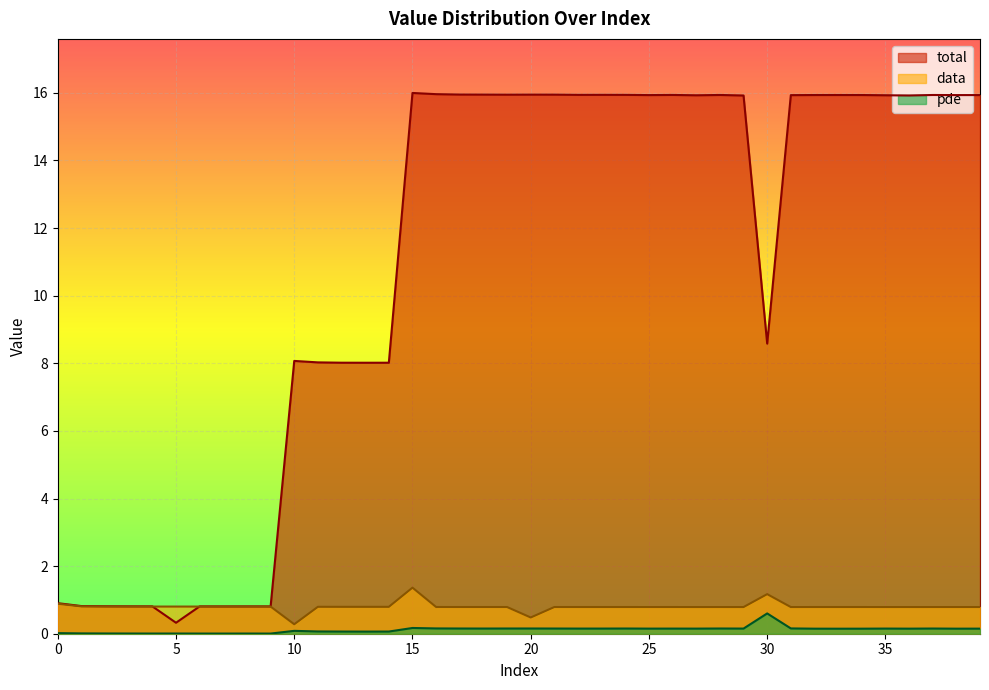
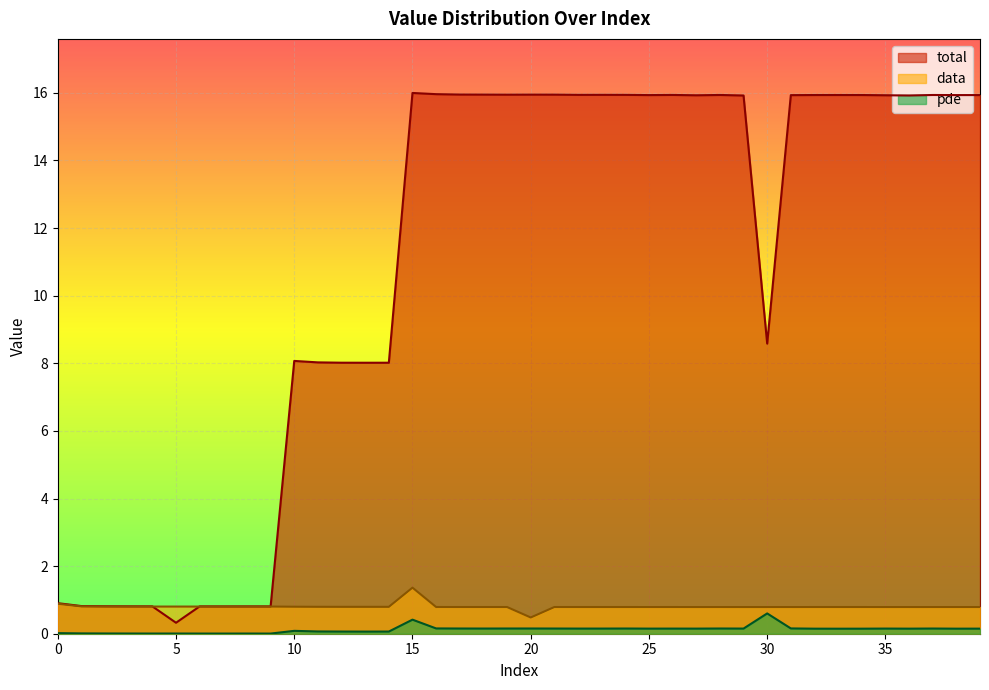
data, 10: 0.3 -> 0.8
pde, 15: 0.2 -> 0.4
data, 30: 1.2 -> 0.8
